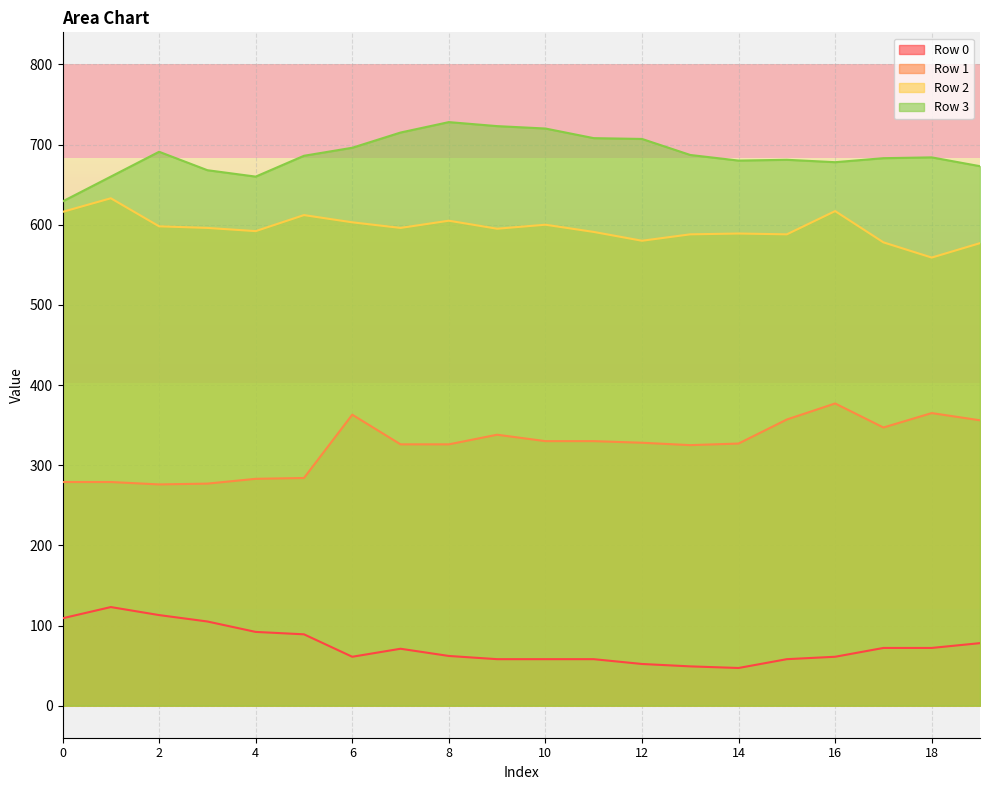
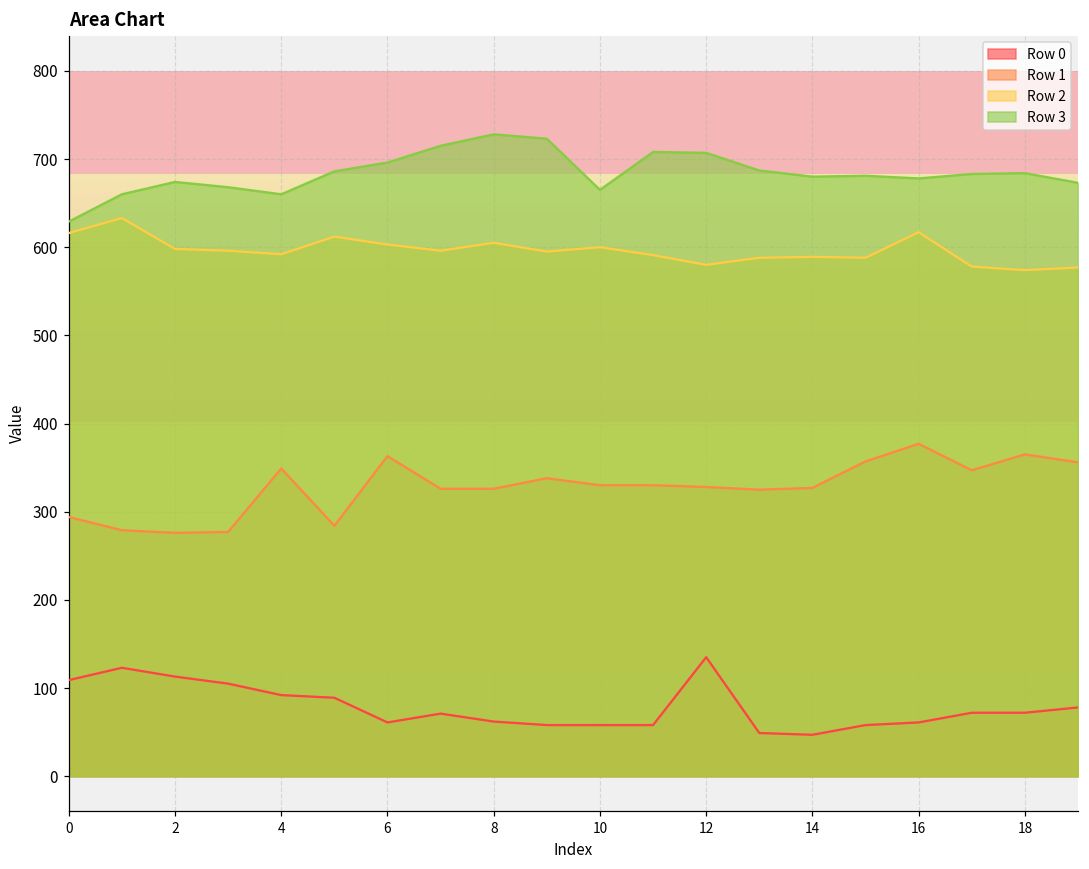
Row 1, 0: 280 -> 290
Row 3, 2: 690 -> 670
Row 1, 4: 280 -> 350
Row 3, 10: 720 -> 670
Row 0, 12: 50 -> 140
Row 2, 18: 560 -> 570
